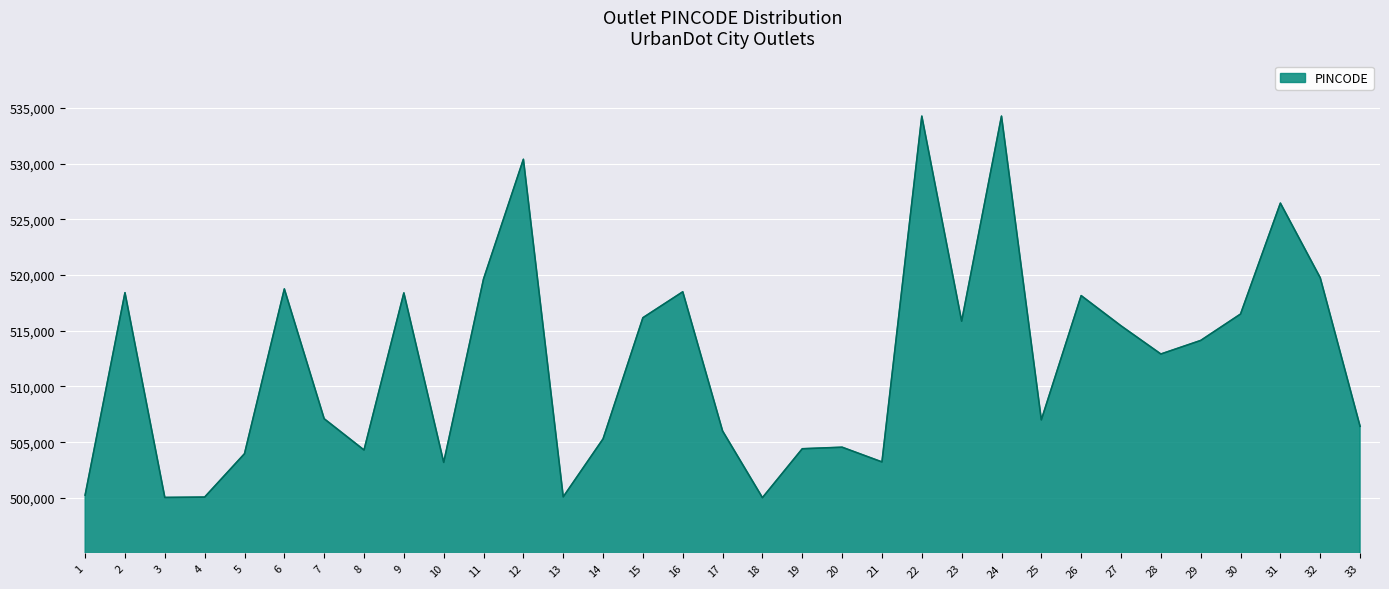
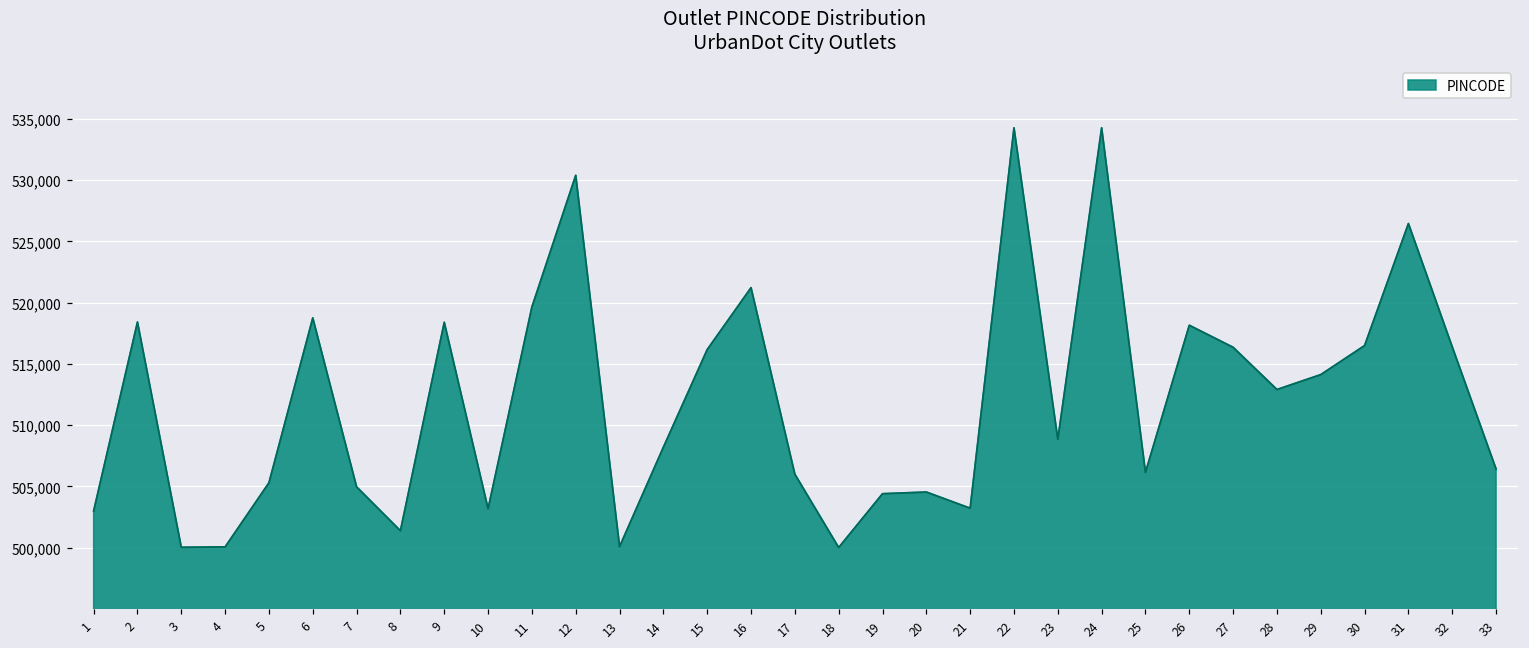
1: 500,200 -> 503,000
5: 504,000 -> 505,300
7: 507,100 -> 505,000
8: 504,300 -> 501,400
14: 505,300 -> 508,200
16: 518,500 -> 521,200
23: 515,900 -> 508,800
25: 507,000 -> 506,100
27: 515,400 -> 516,400
32: 519,800 -> 516,400
